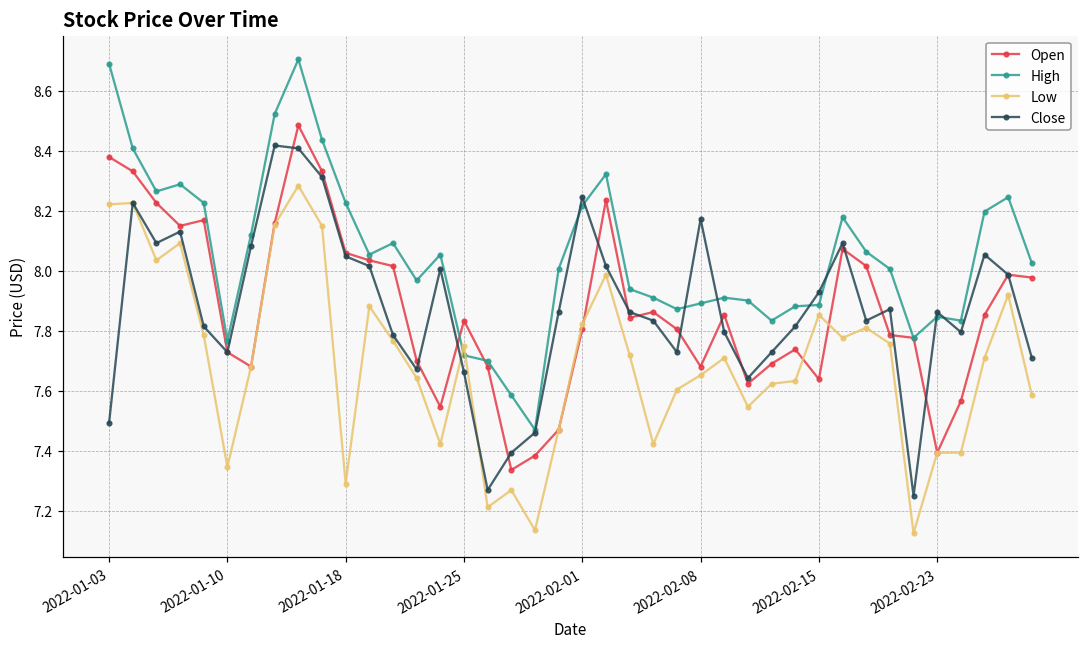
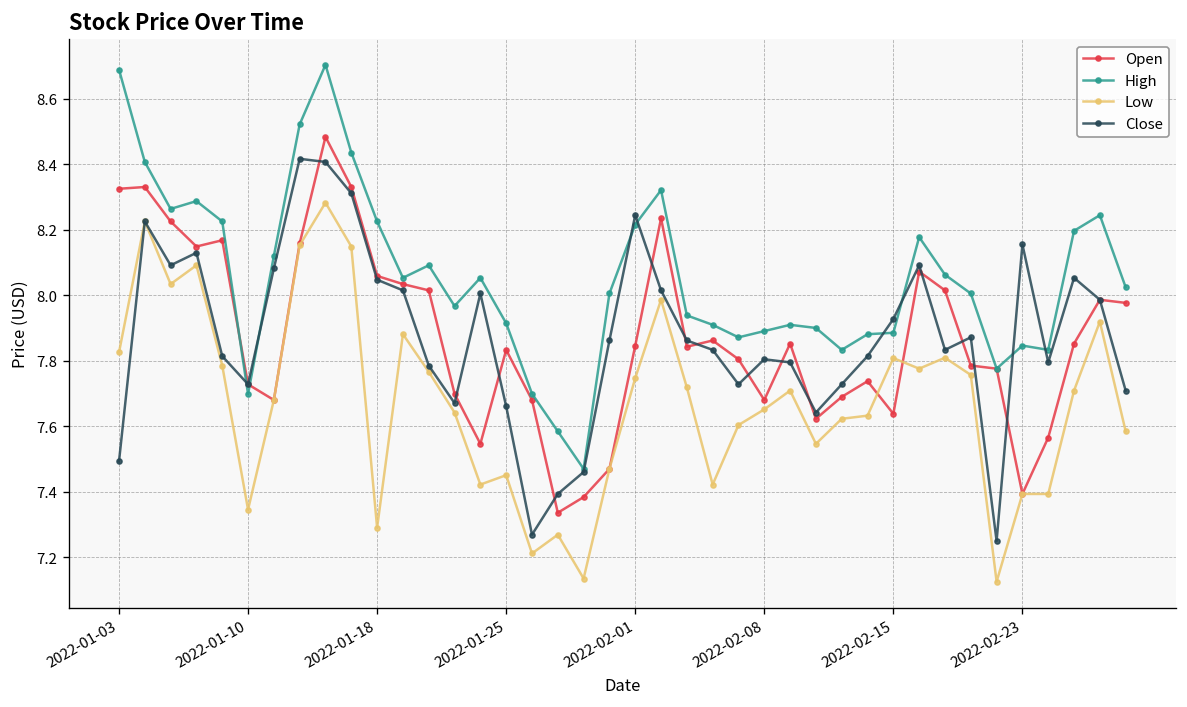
Open, 2022-01-03: 8.38 -> 8.33
Low, 2022-01-03: 8.22 -> 7.83
High, 2022-01-10: 7.77 -> 7.70
High, 2022-01-25: 7.72 -> 7.92
Low, 2022-01-25: 7.75 -> 7.45
Open, 2022-02-01: 7.81 -> 7.85
Low, 2022-02-01: 7.82 -> 7.75
Close, 2022-02-08: 8.17 -> 7.81
Low, 2022-02-15: 7.85 -> 7.81
Close, 2022-02-23: 7.86 -> 8.16
